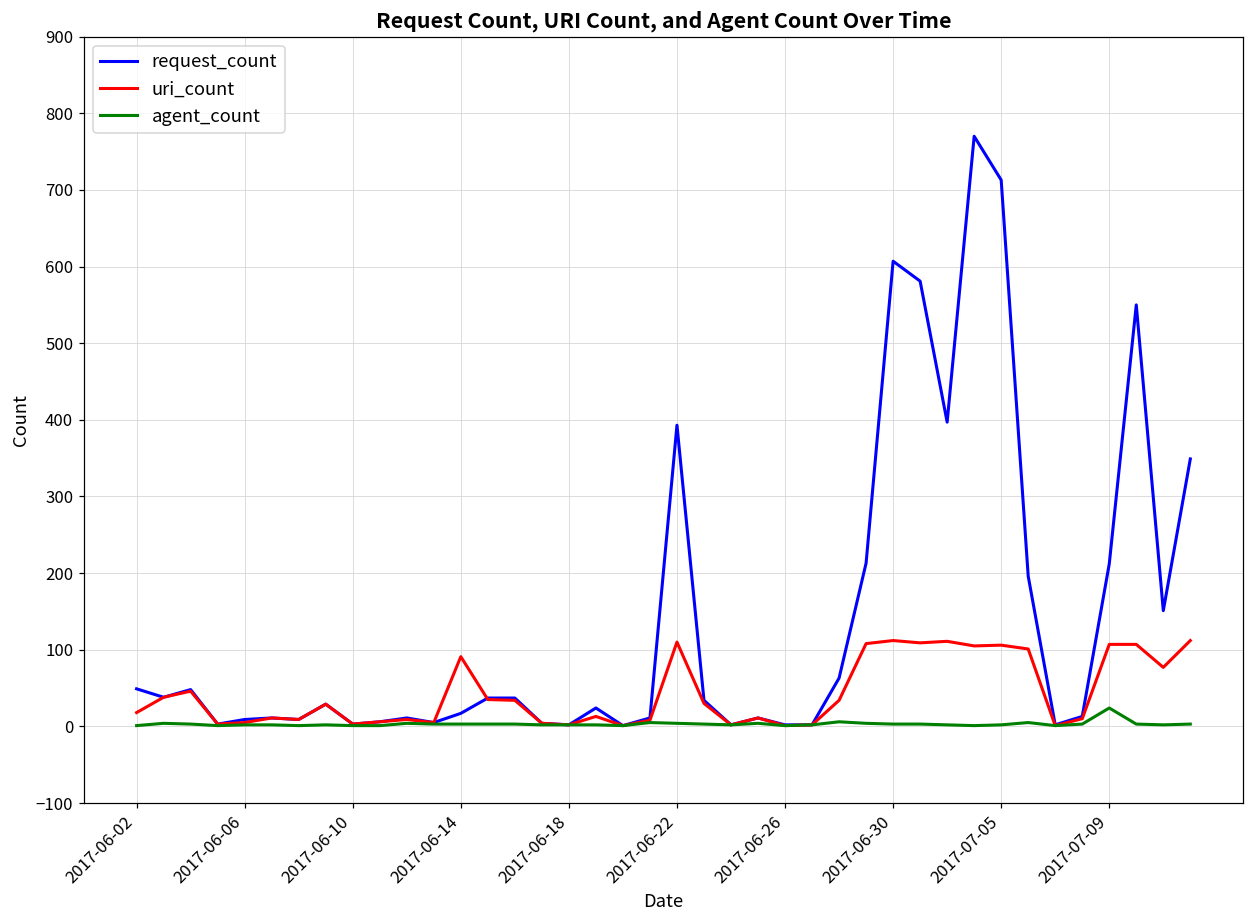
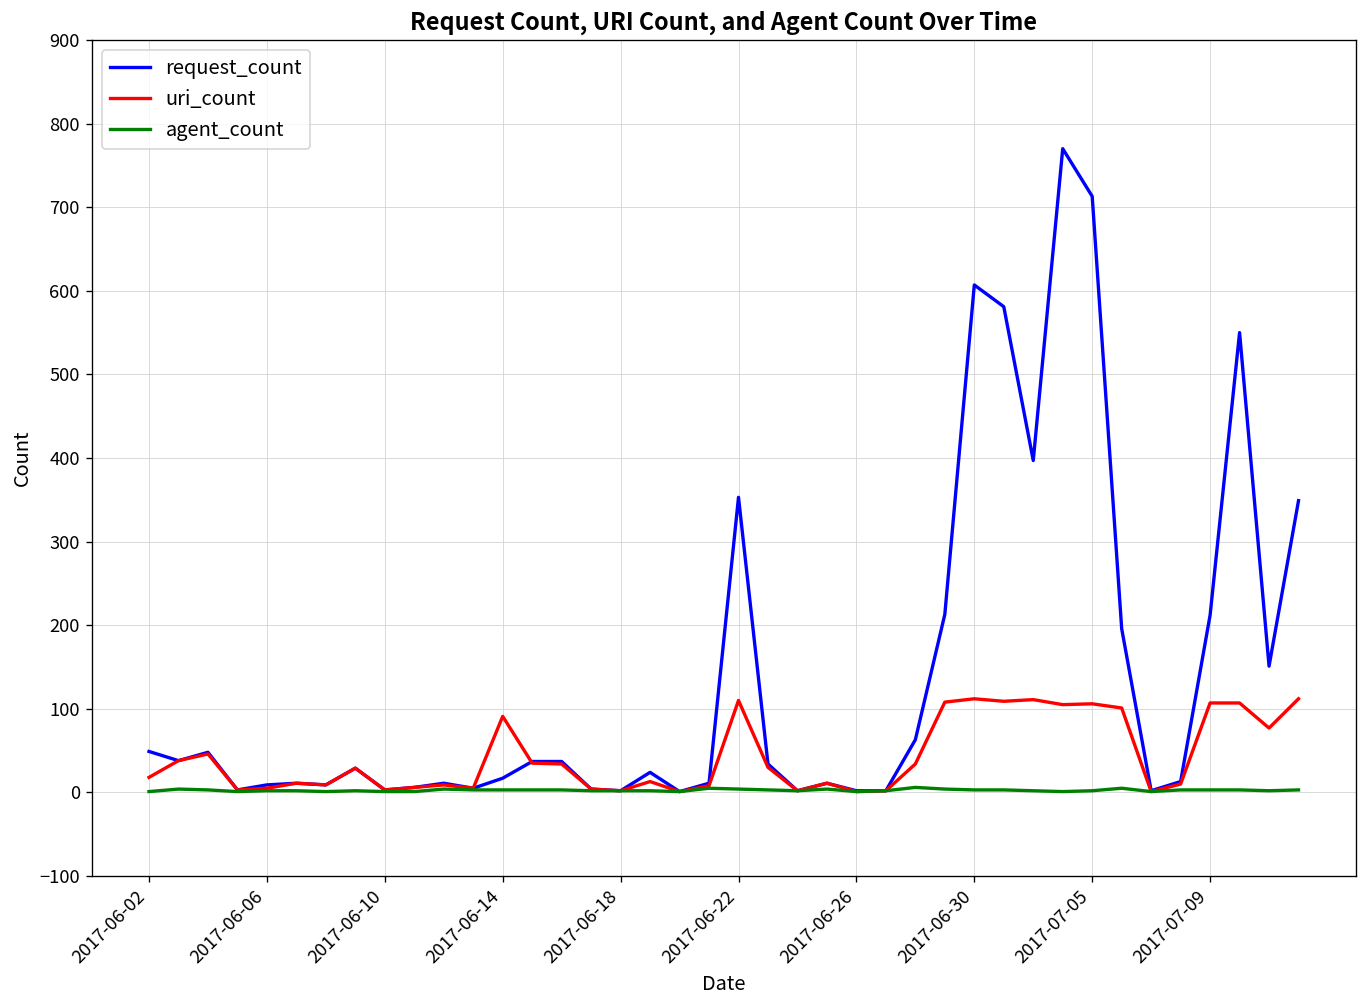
request_count, 2017-06-22: 390 -> 350
agent_count, 2017-07-09: 20 -> 0
